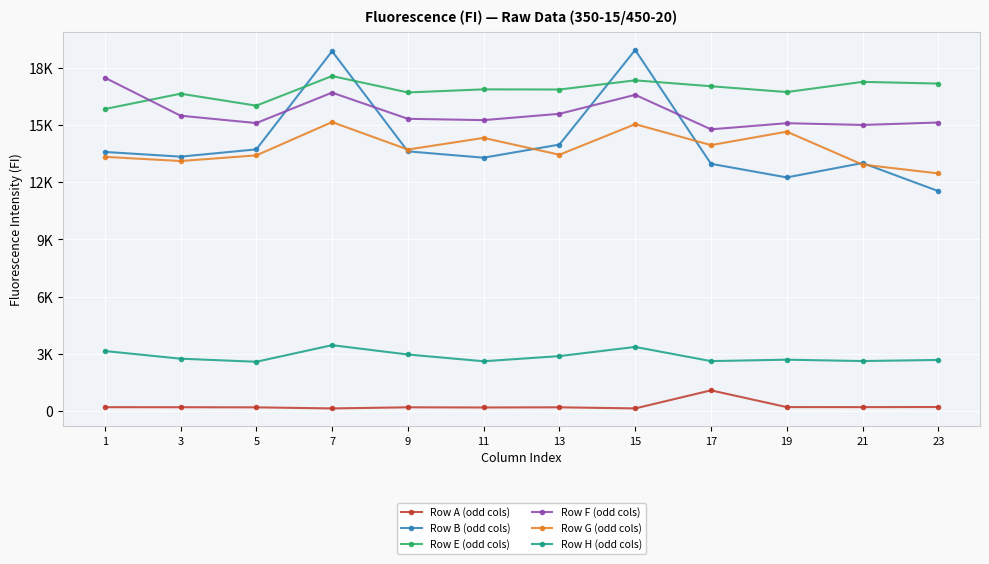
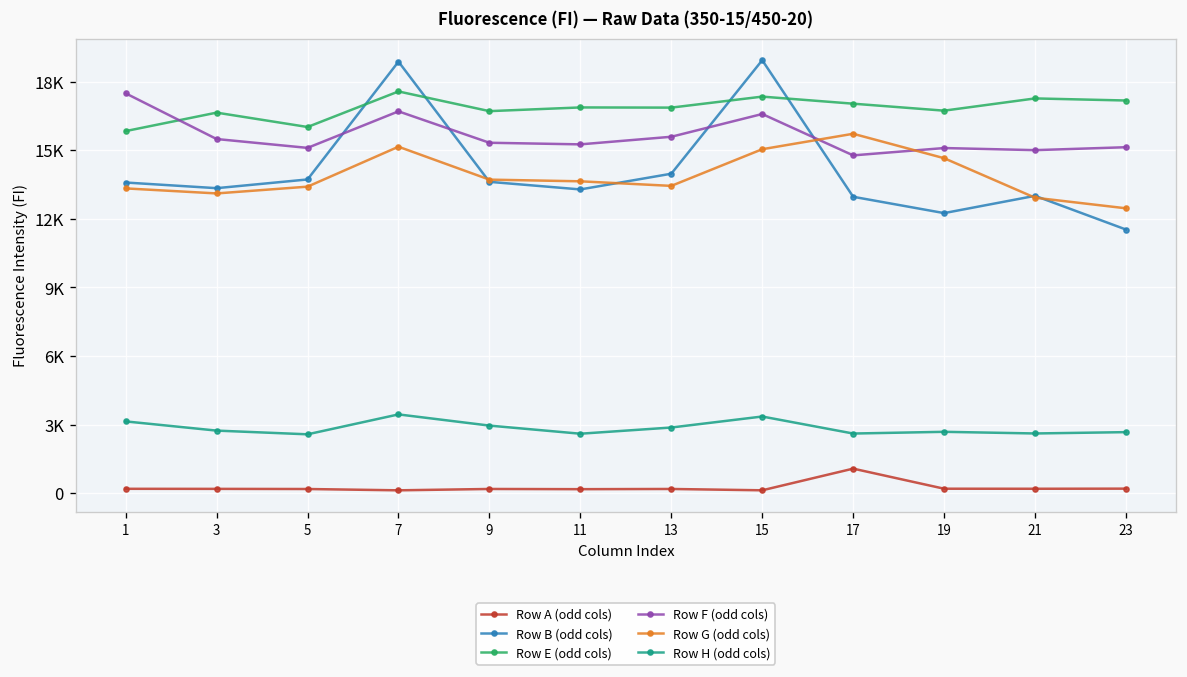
Row G (odd cols), 11: 14300 -> 13600
Row G (odd cols), 17: 13900 -> 15700
